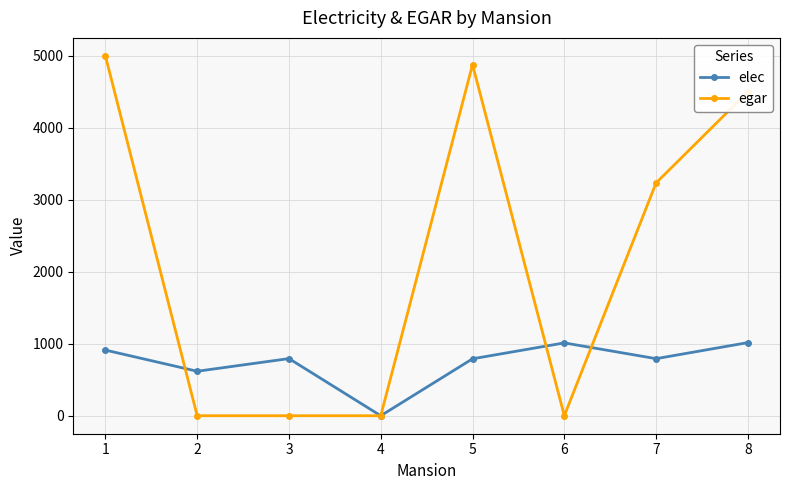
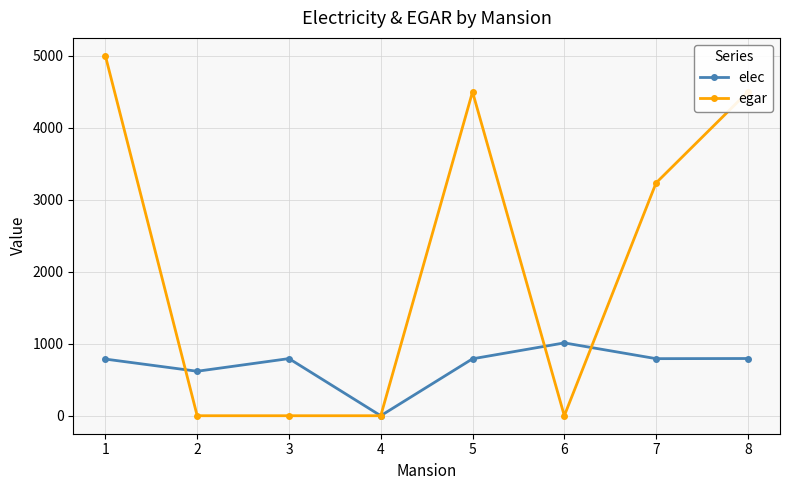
elec, 1: 900 -> 800
egar, 5: 4900 -> 4500
elec, 8: 1000 -> 800
